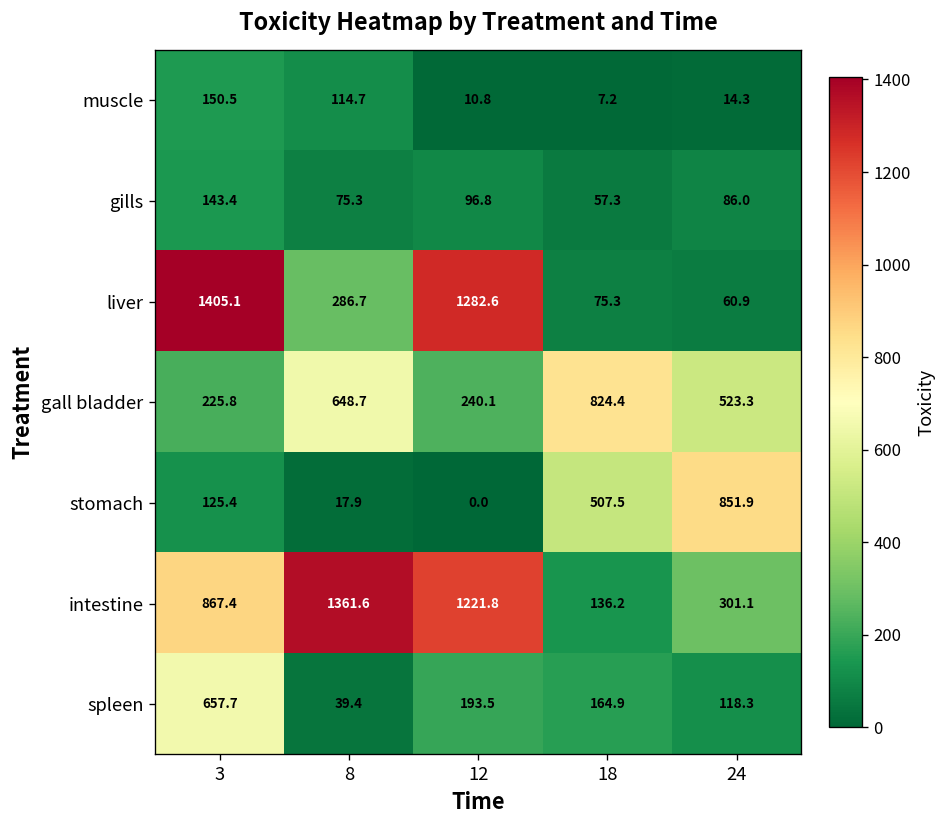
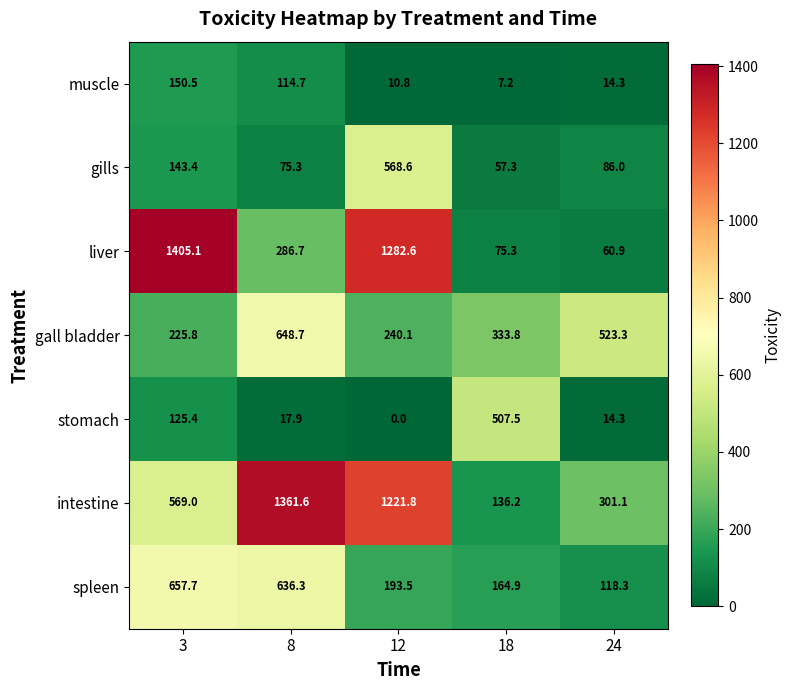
gills, 12: 96.8 -> 568.6
gall bladder, 18: 824.4 -> 333.8
stomach, 24: 851.9 -> 14.3
intestine, 3: 867.4 -> 569.0
spleen, 8: 39.4 -> 636.3
